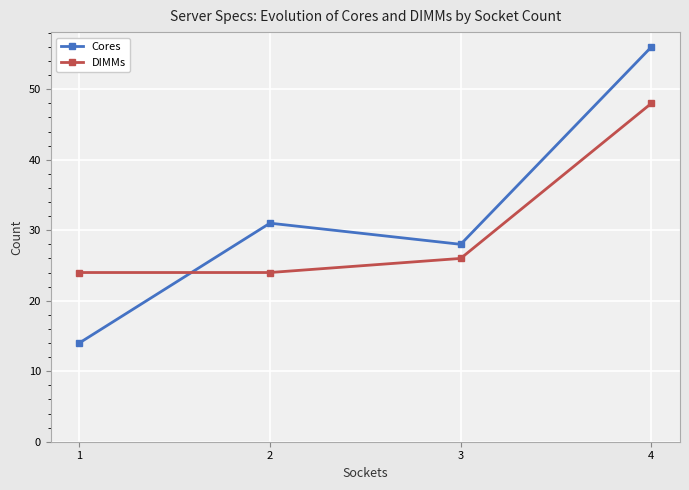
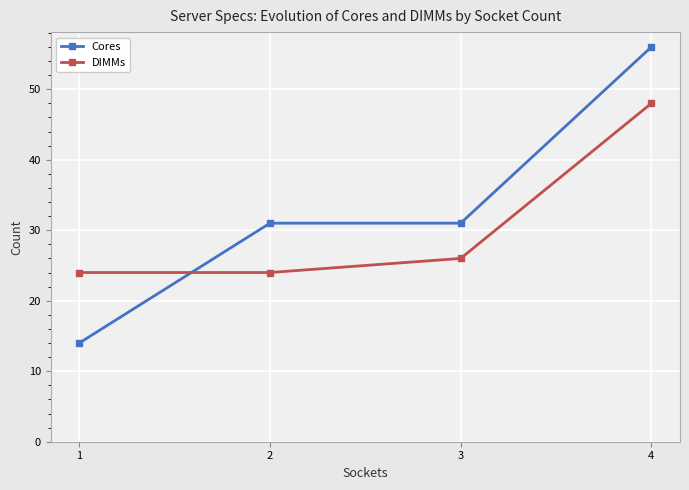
Cores, 3: 28 -> 31
